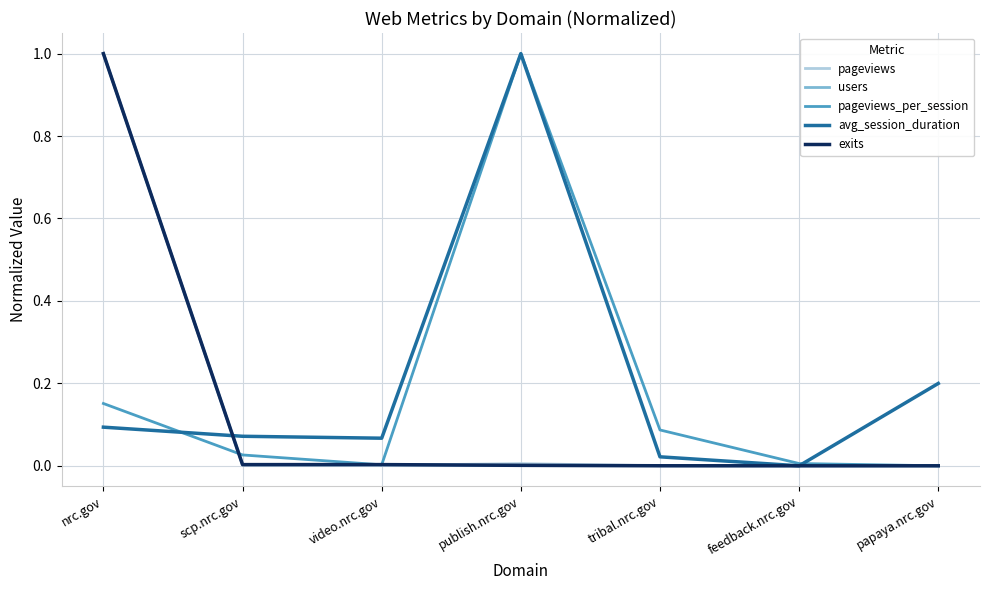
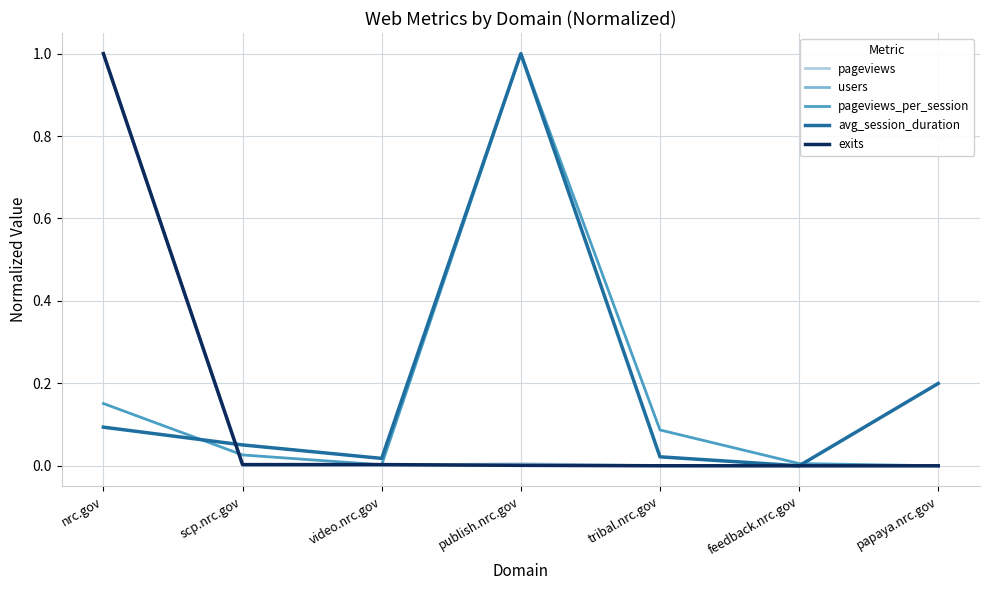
avg_session_duration, scp.nrc.gov: 0.07 -> 0.05
avg_session_duration, video.nrc.gov: 0.07 -> 0.02
